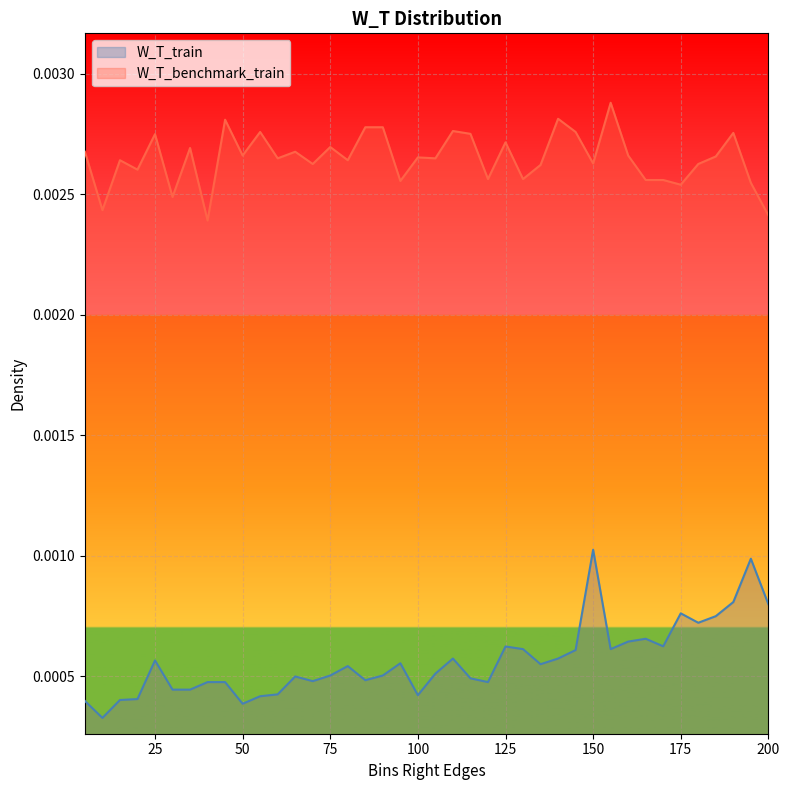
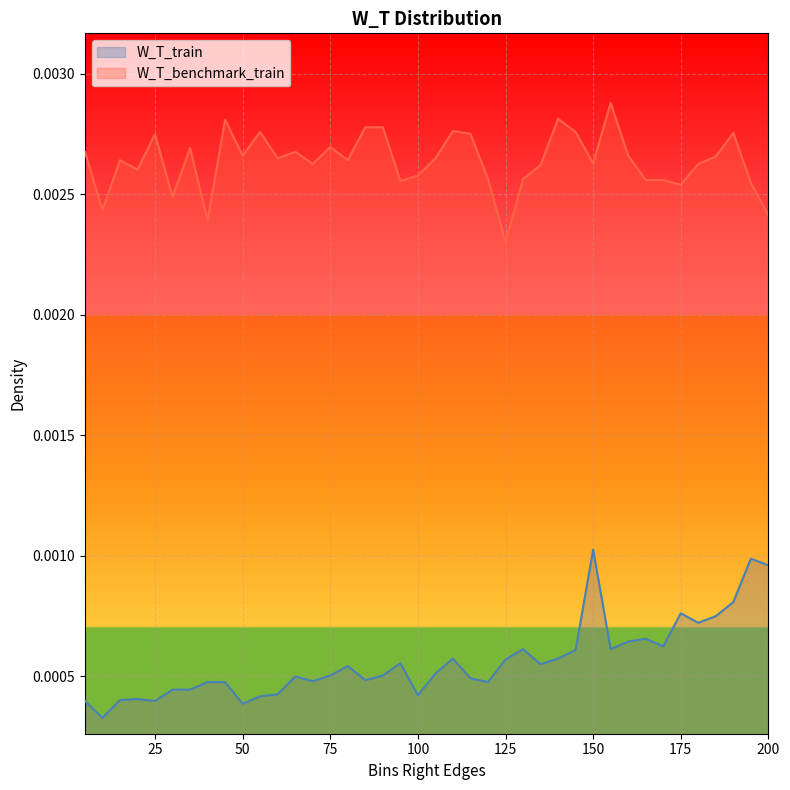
W_T_train, 25: 0.00057 -> 0.00040
W_T_benchmark_train, 100: 0.00265 -> 0.00258
W_T_train, 125: 0.00062 -> 0.00057
W_T_benchmark_train, 125: 0.00271 -> 0.00230
W_T_train, 200: 0.00080 -> 0.00096
